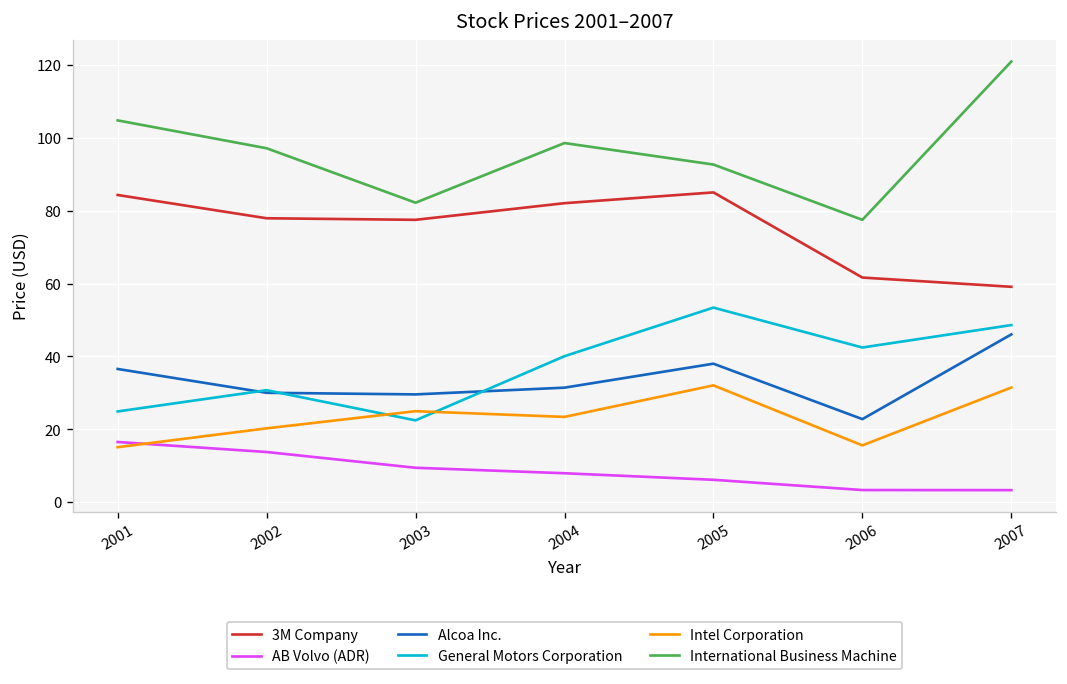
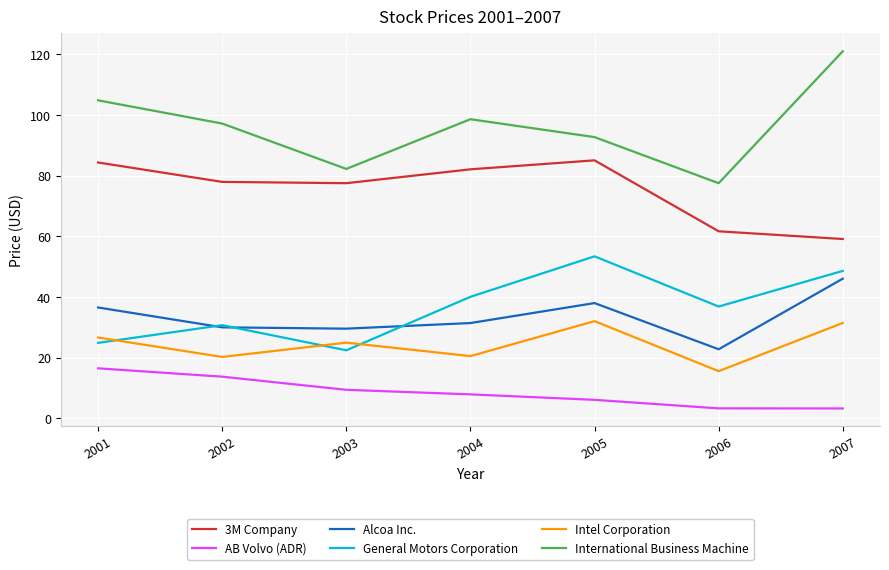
Intel Corporation, 2001: 15 -> 27
Intel Corporation, 2004: 23 -> 21
General Motors Corporation, 2006: 42 -> 37
